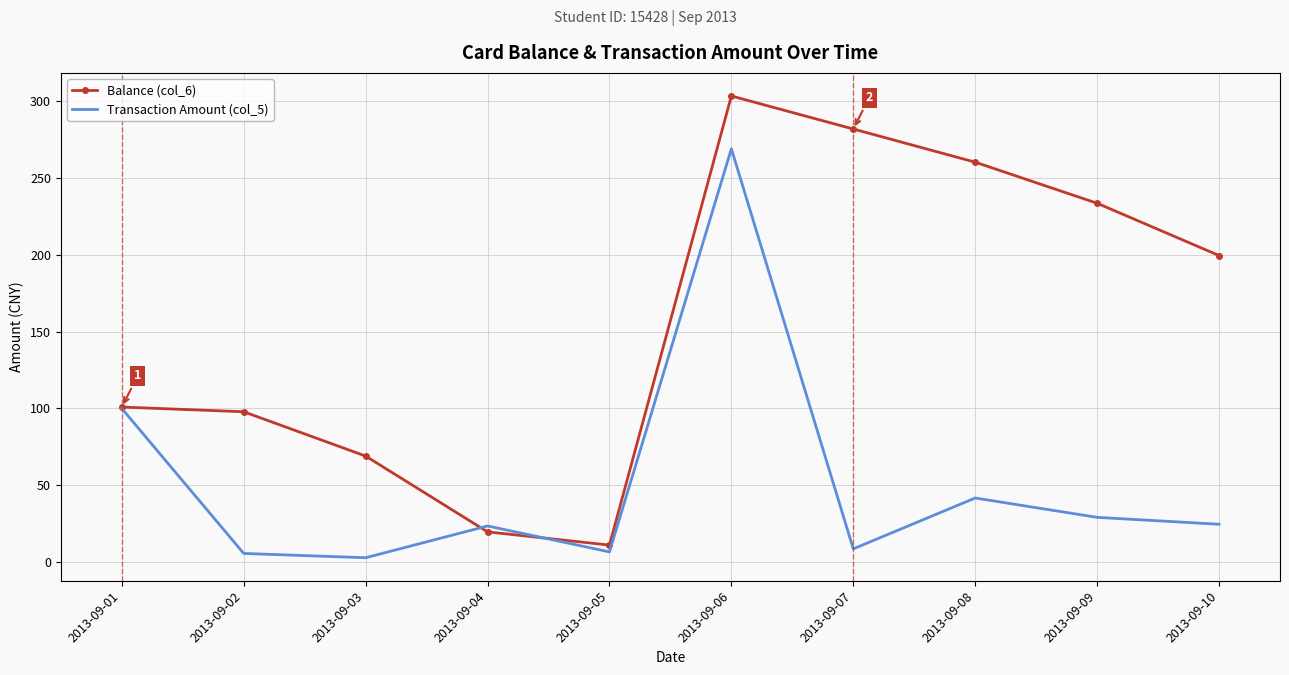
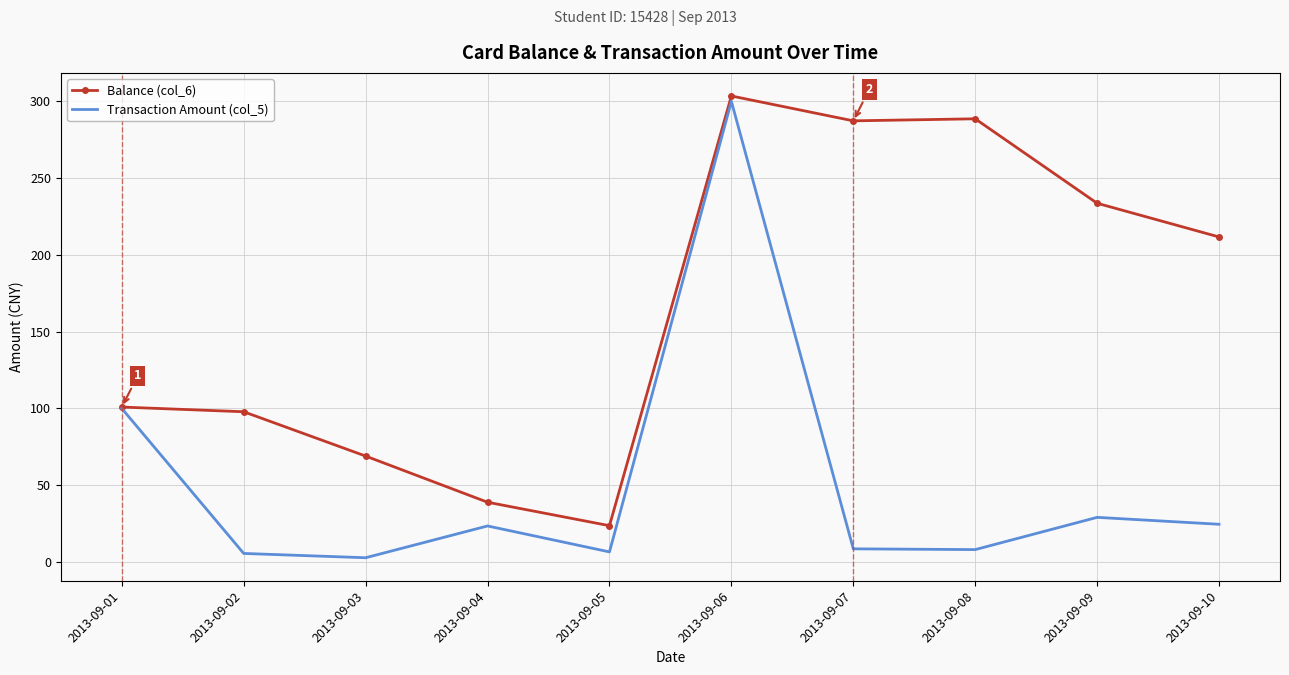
Balance (col_6), 2013-09-04: 20 -> 39
Balance (col_6), 2013-09-05: 11 -> 24
Transaction Amount (col_5), 2013-09-06: 269 -> 300
Balance (col_6), 2013-09-07: 282 -> 287
Balance (col_6), 2013-09-08: 260 -> 289
Transaction Amount (col_5), 2013-09-08: 42 -> 8
Balance (col_6), 2013-09-10: 200 -> 212
